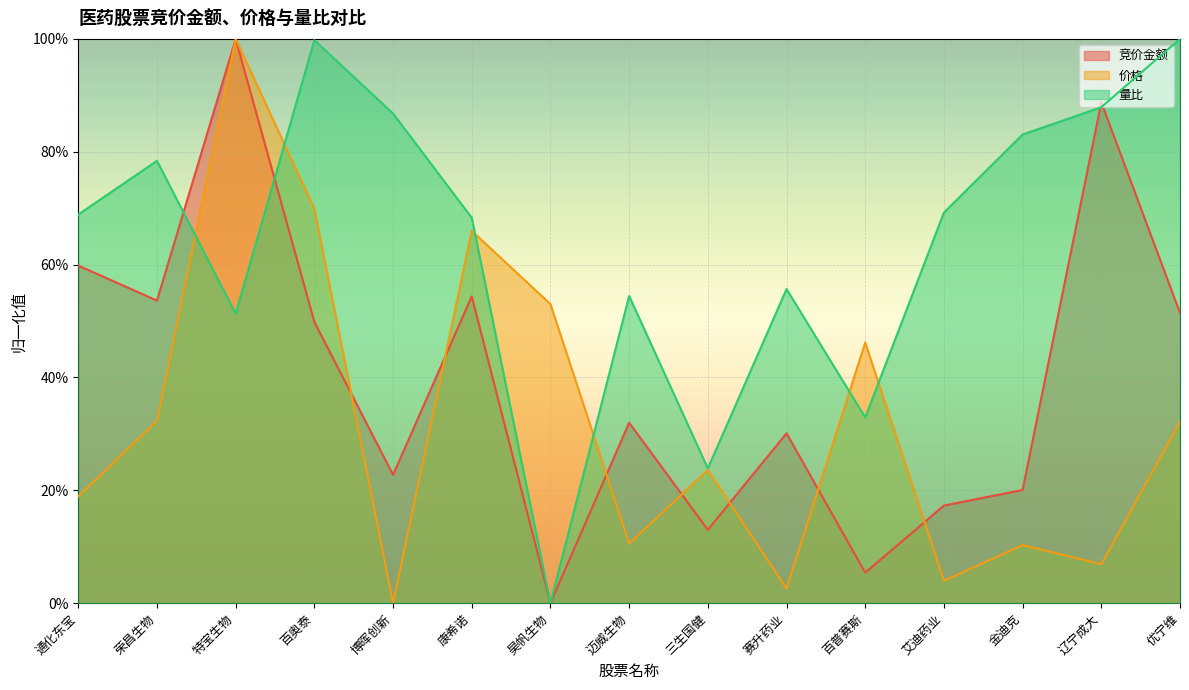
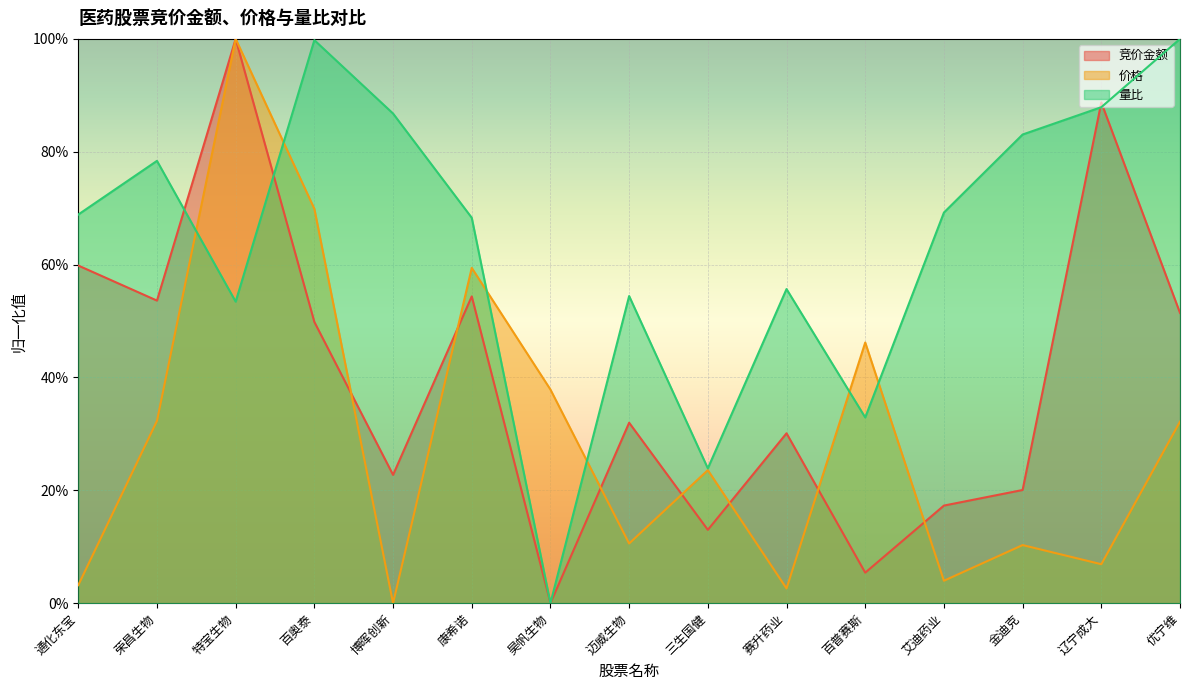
价格, 通化东宝: 19% -> 3%
量比, 特宝生物: 51% -> 53%
价格, 康希诺: 66% -> 59%
价格, 昊帆生物: 53% -> 38%
